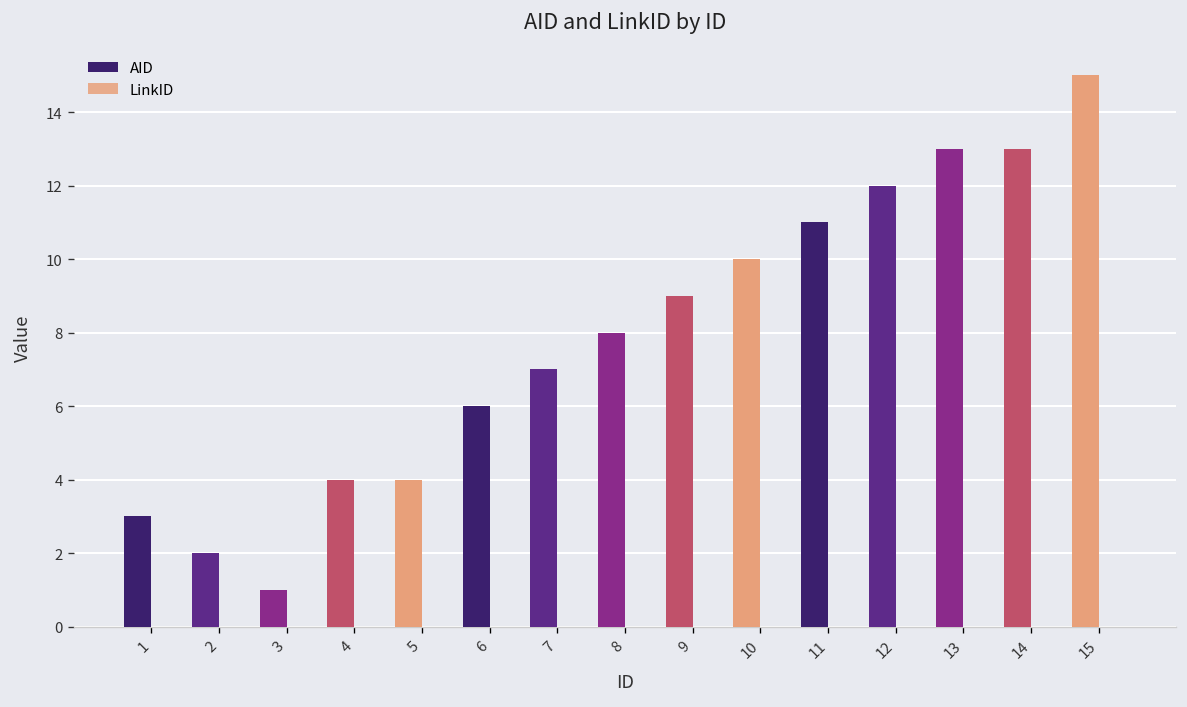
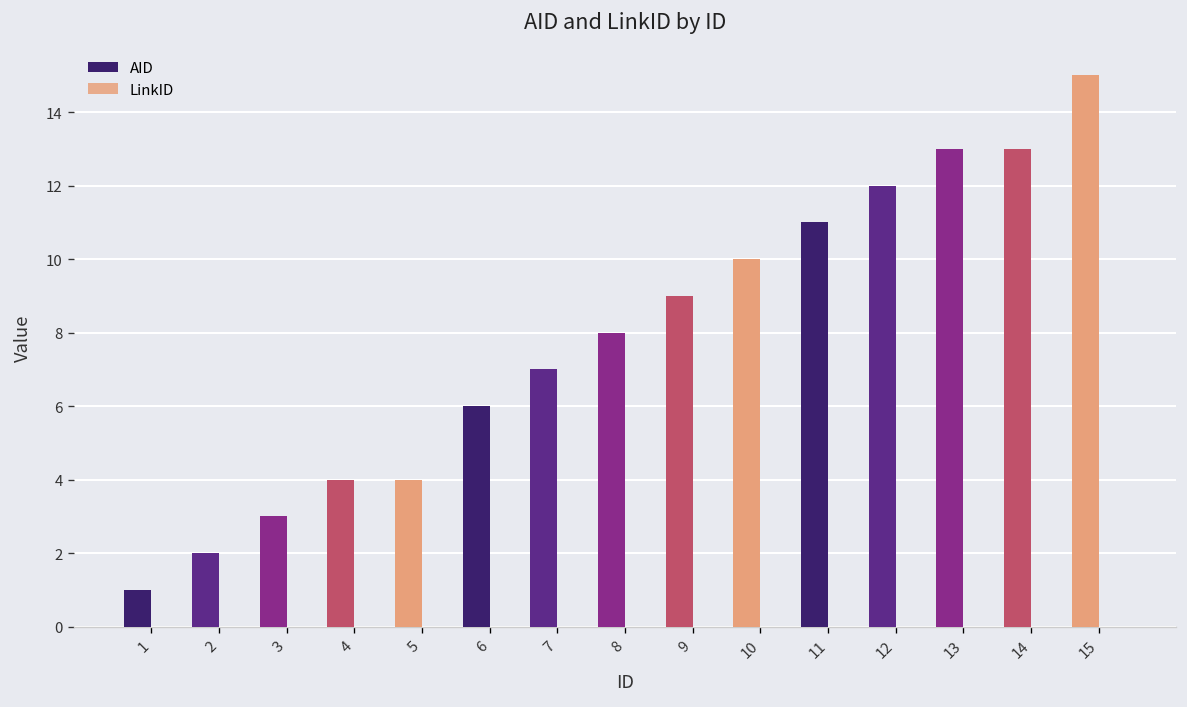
AID, 1: 3 -> 1
AID, 3: 1 -> 3
